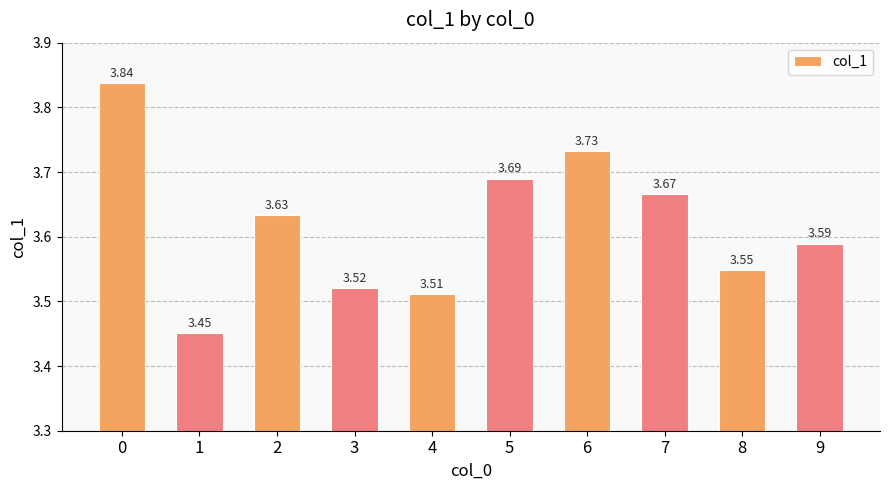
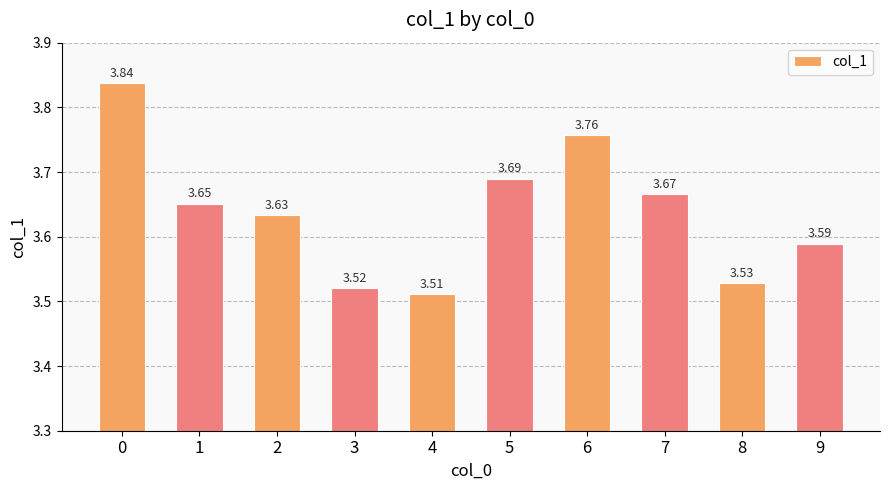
1: 3.45 -> 3.65
6: 3.73 -> 3.76
8: 3.55 -> 3.53
